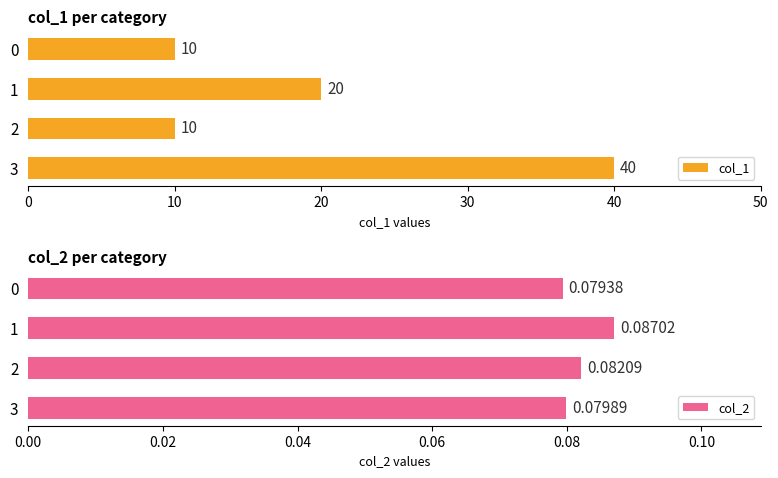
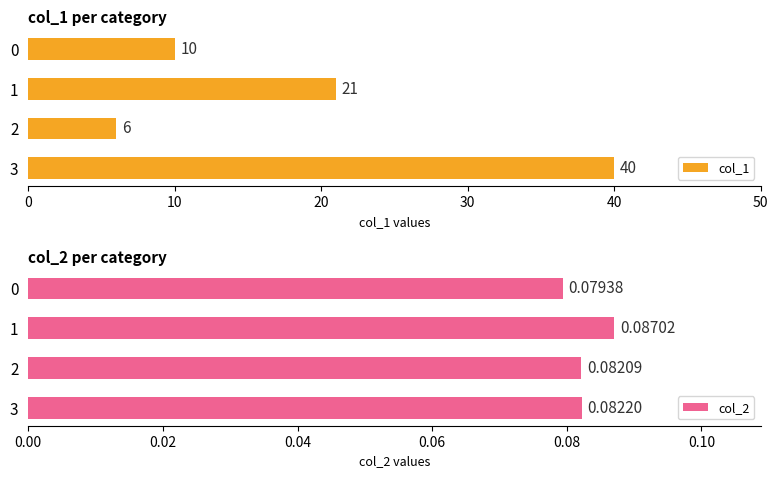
col_1 per category, 1: 20 -> 21
col_1 per category, 2: 10 -> 6
col_2 per category, 3: 0.07989 -> 0.08220
